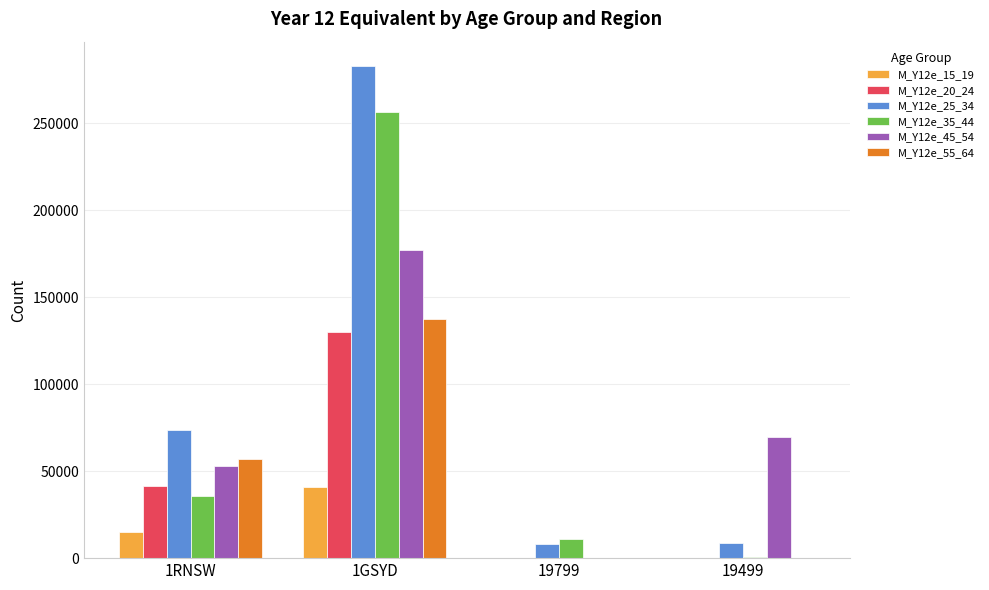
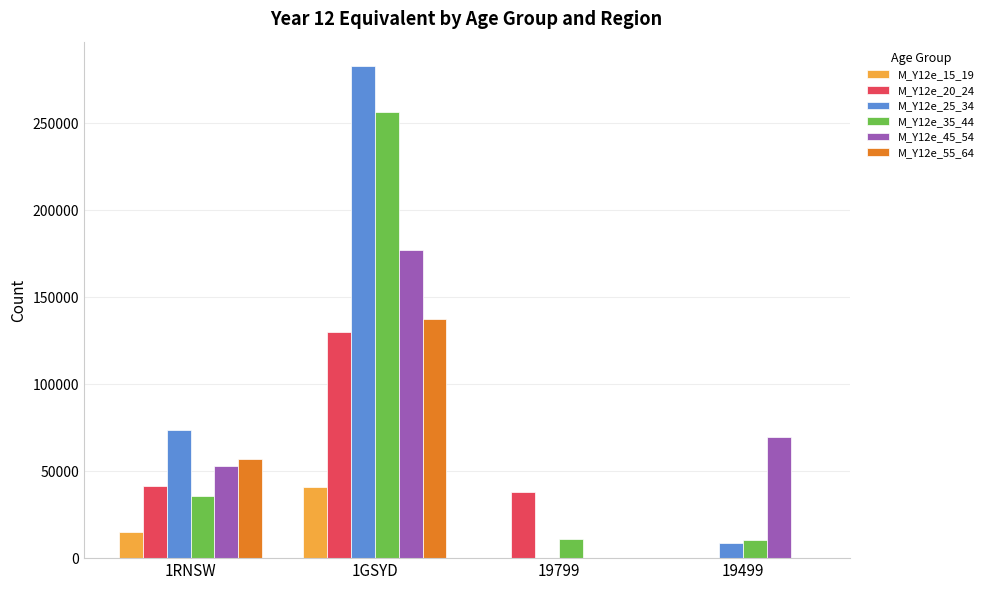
M_Y12e_20_24, 19799: 0 -> 38000
M_Y12e_25_34, 19799: 8000 -> 0
M_Y12e_35_44, 19499: 0 -> 10000
